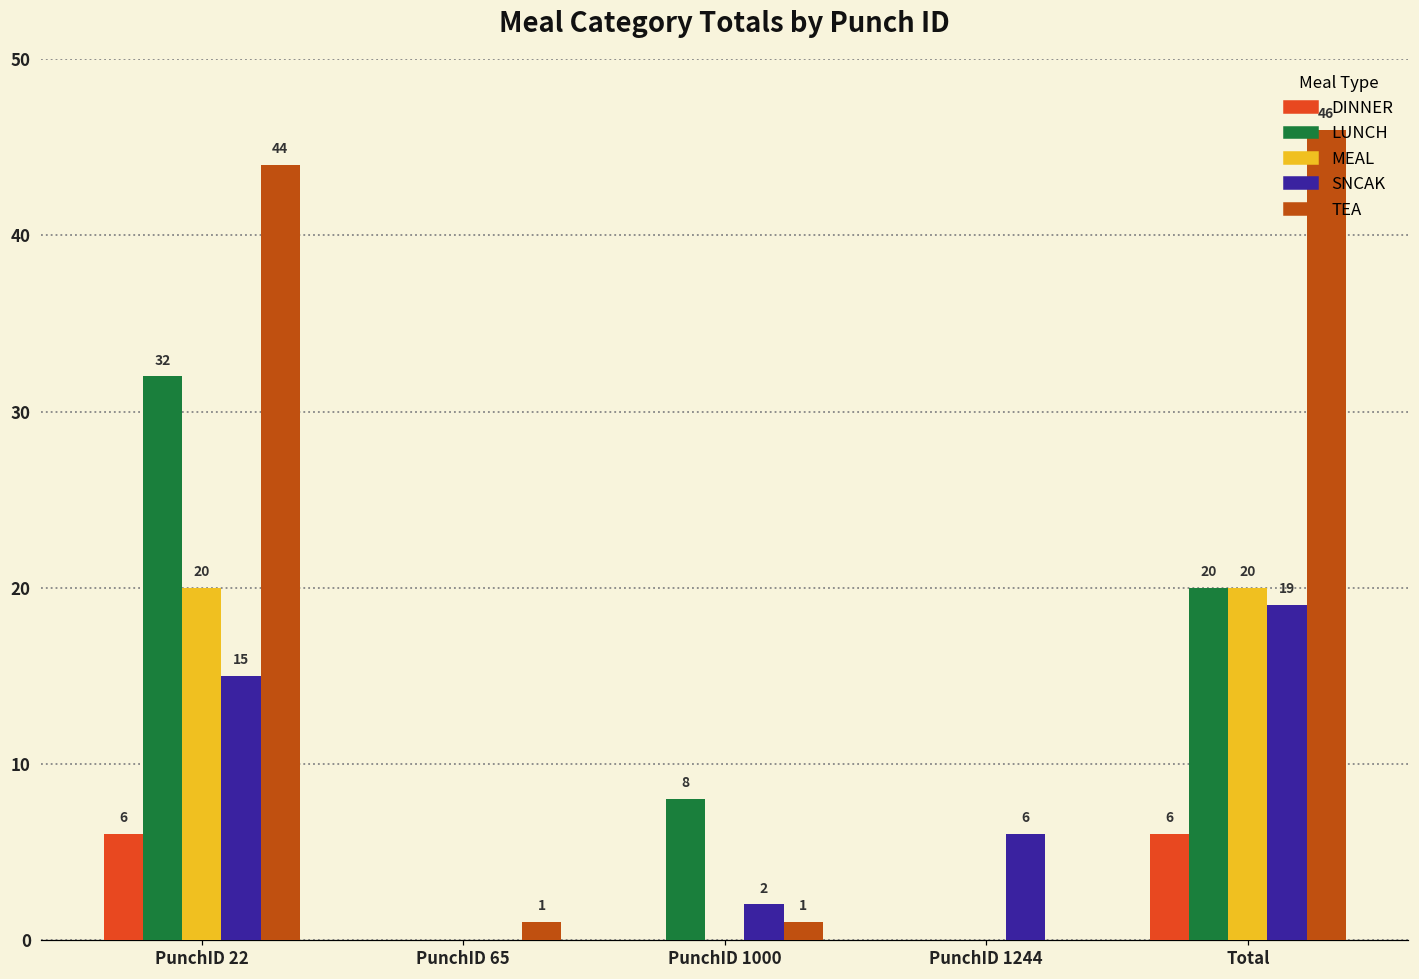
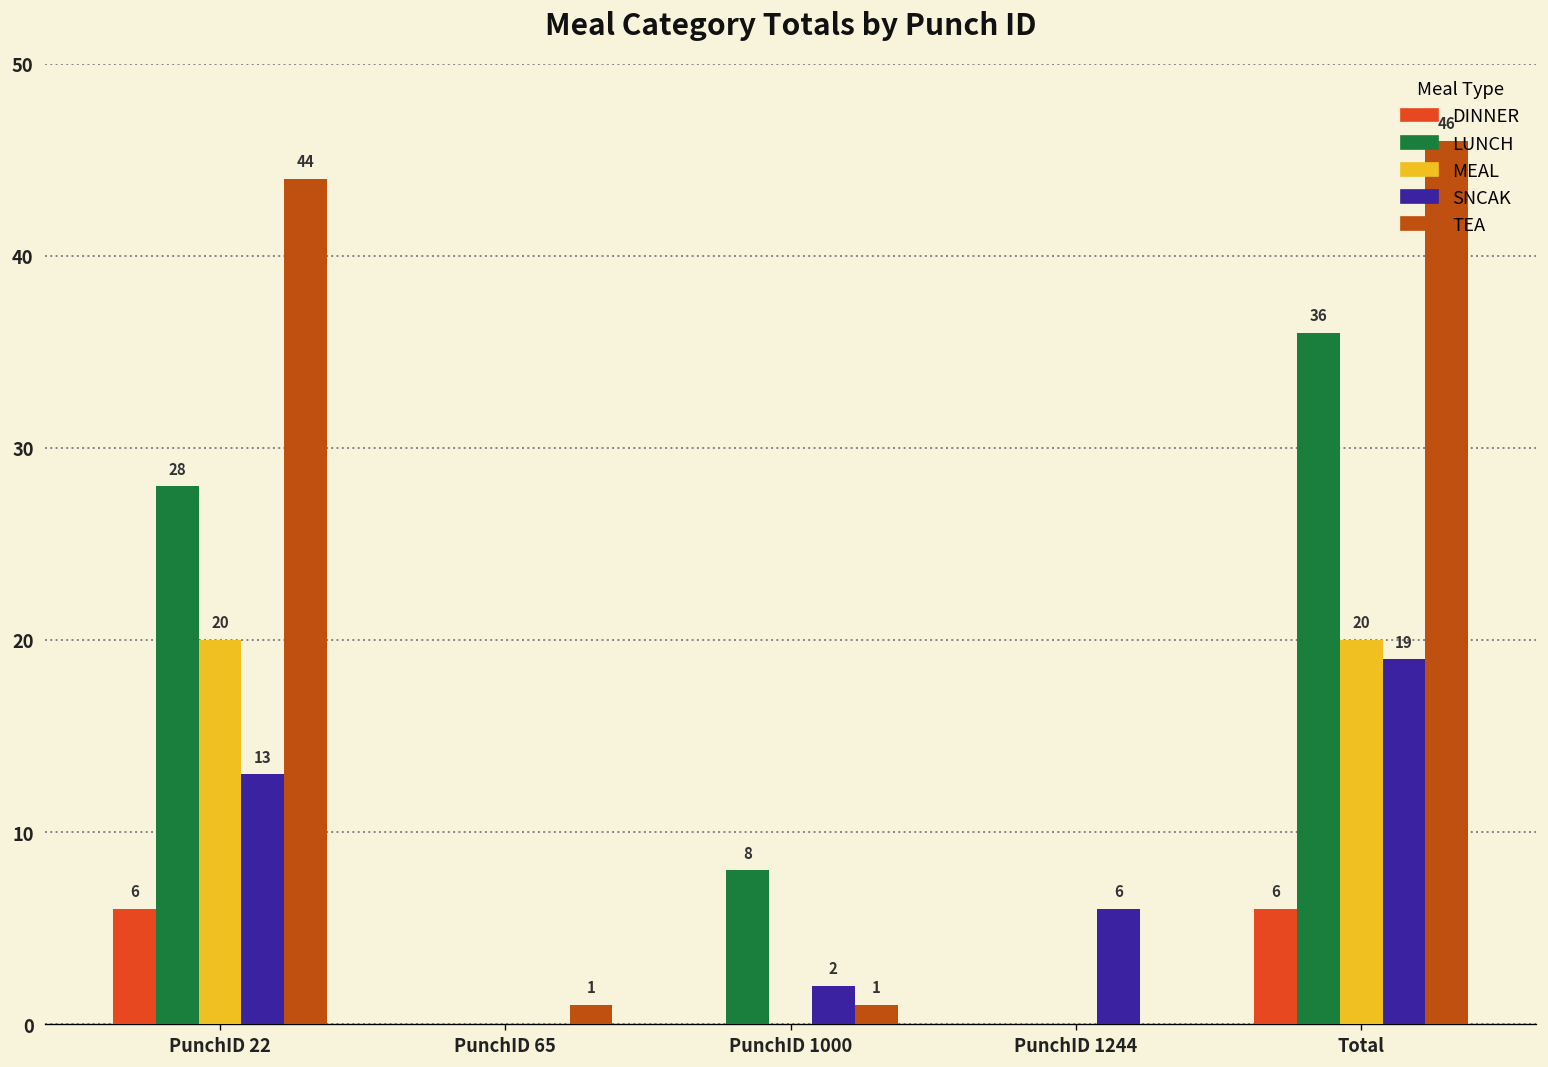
LUNCH, PunchID 22: 32 -> 28
SNCAK, PunchID 22: 15 -> 13
LUNCH, Total: 20 -> 36
